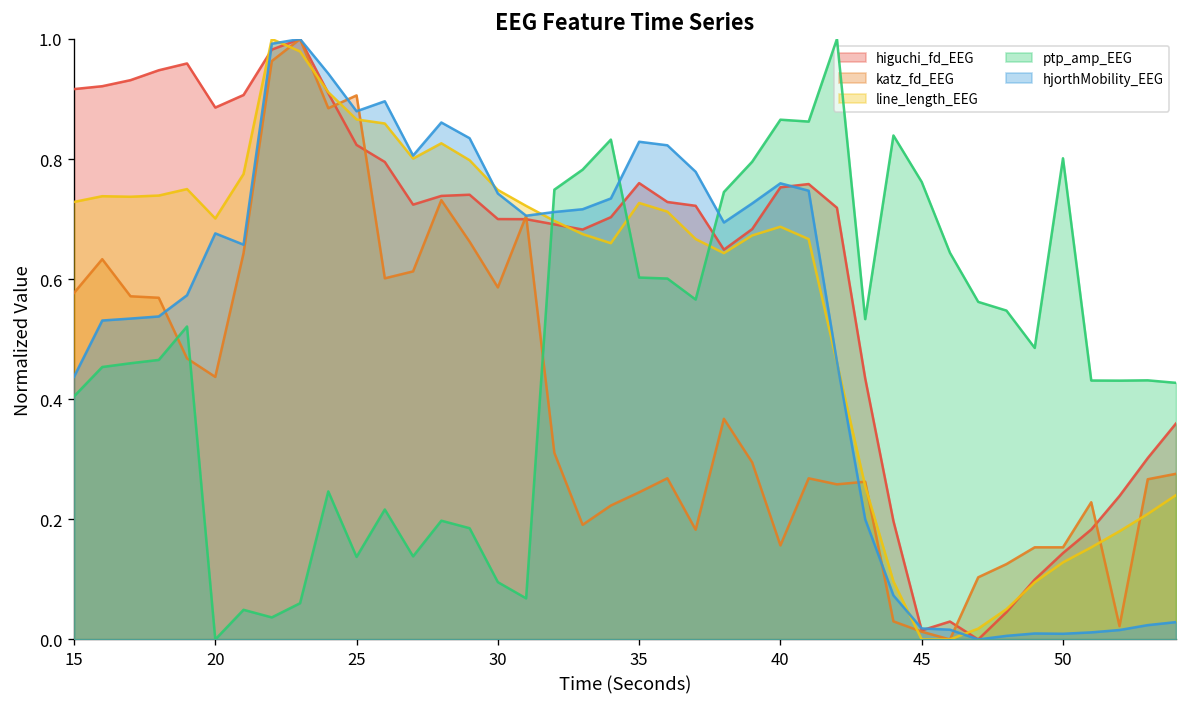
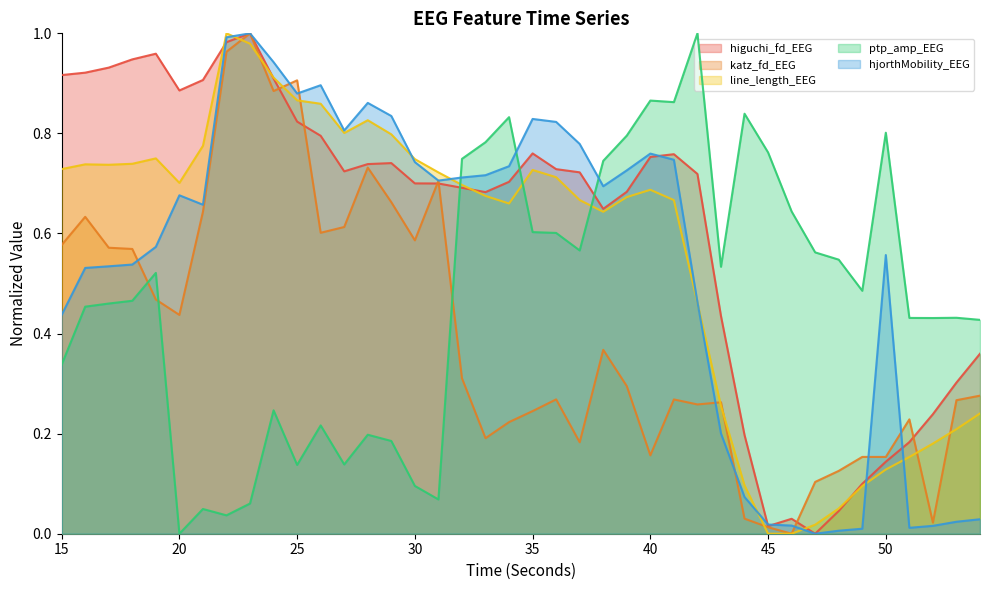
ptp_amp_EEG, 15: 0.40 -> 0.34
hjorthMobility_EEG, 50: 0.01 -> 0.56
